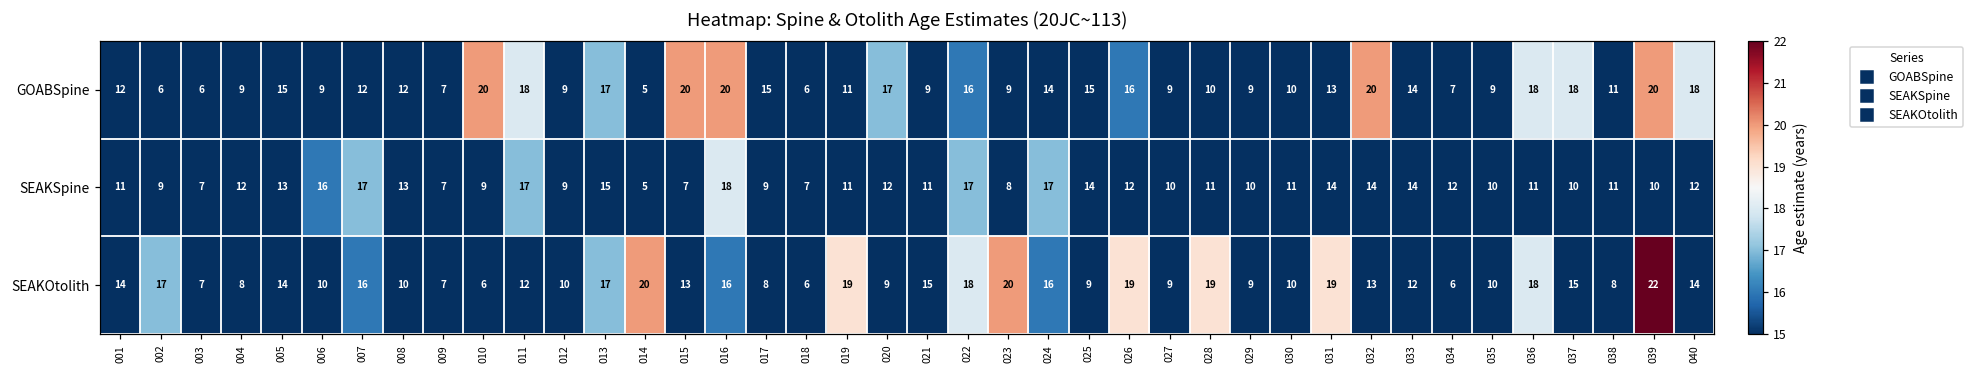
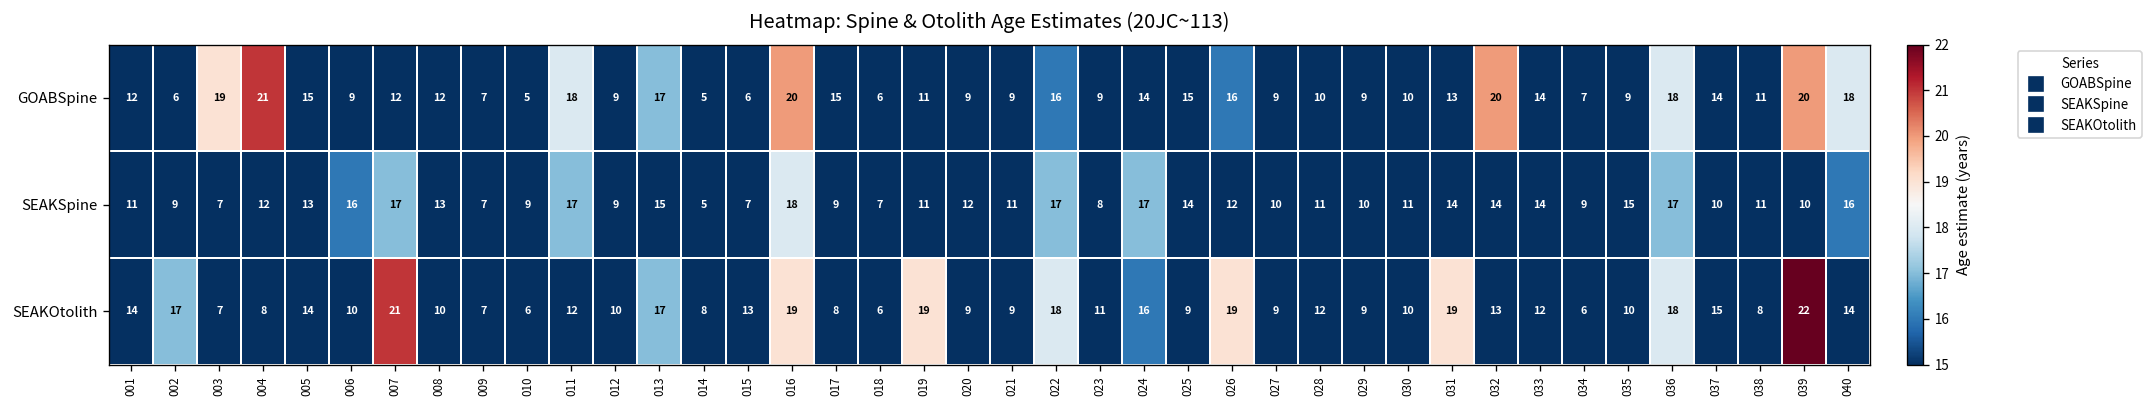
GOABSpine, 003: 6 -> 19
GOABSpine, 004: 9 -> 21
GOABSpine, 010: 20 -> 5
GOABSpine, 015: 20 -> 6
GOABSpine, 020: 17 -> 9
GOABSpine, 037: 18 -> 14
SEAKSpine, 034: 12 -> 9
SEAKSpine, 035: 10 -> 15
SEAKSpine, 036: 11 -> 17
SEAKSpine, 040: 12 -> 16
SEAKOtolith, 007: 16 -> 21
SEAKOtolith, 014: 20 -> 8
SEAKOtolith, 016: 16 -> 19
SEAKOtolith, 021: 15 -> 9
SEAKOtolith, 023: 20 -> 11
SEAKOtolith, 028: 19 -> 12
